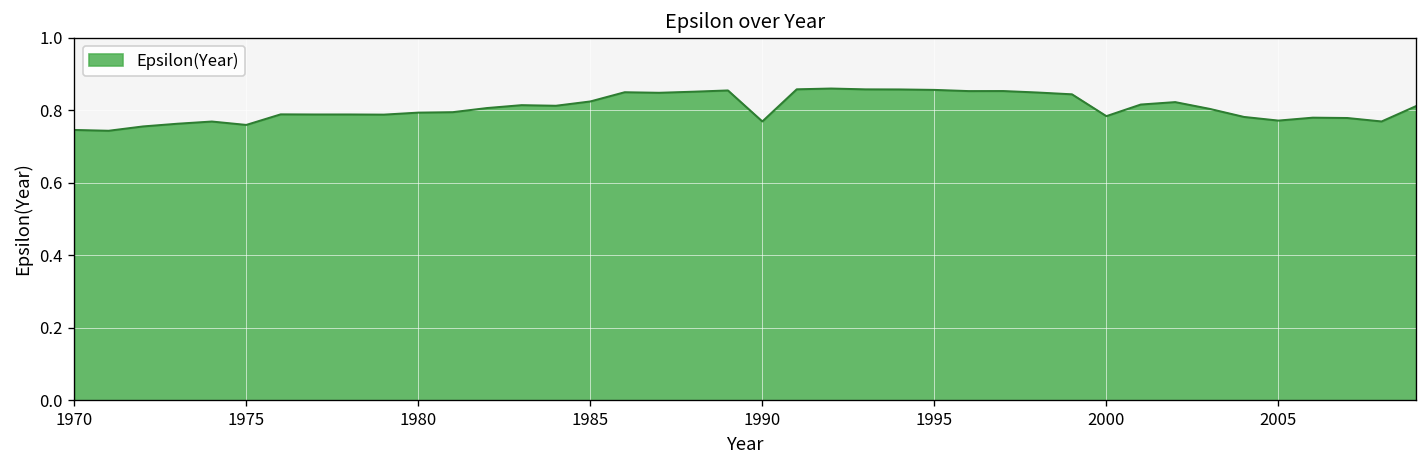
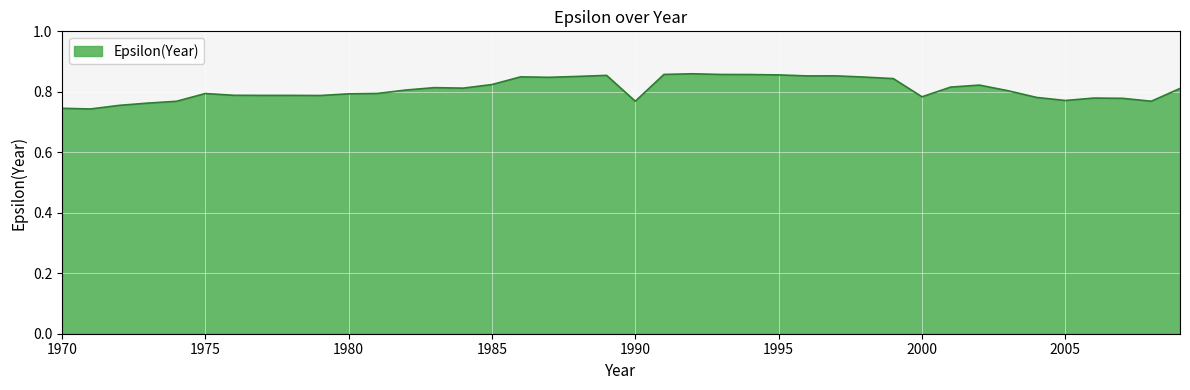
1975: 0.76 -> 0.79
